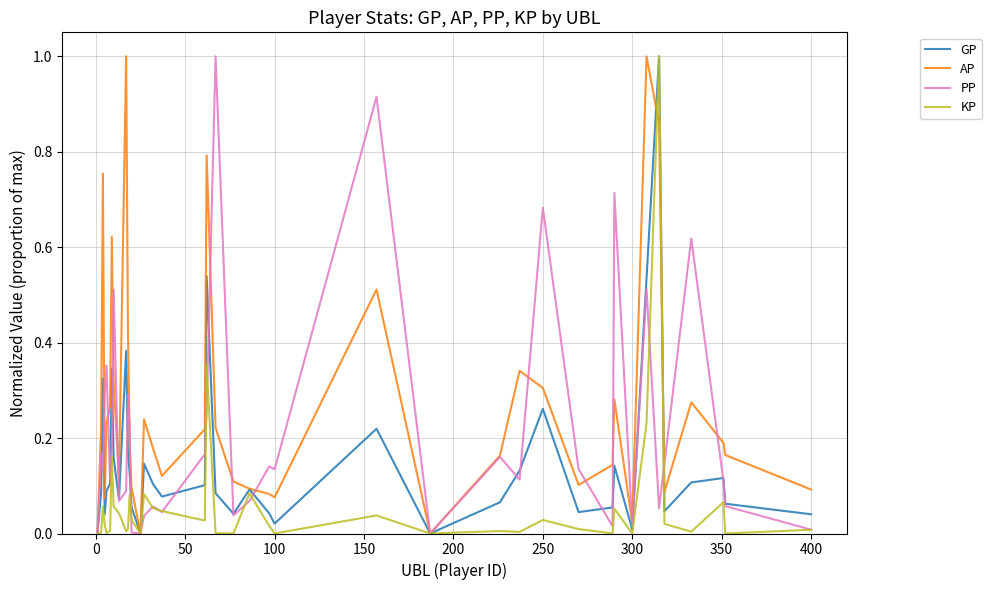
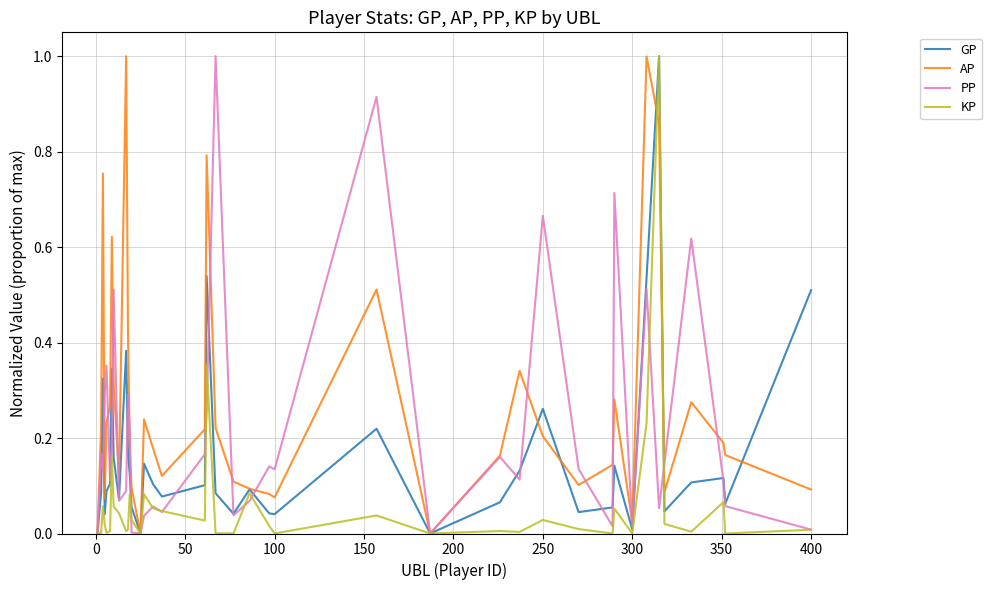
GP, 100: 0.02 -> 0.04
AP, 250: 0.31 -> 0.20
PP, 250: 0.68 -> 0.67
GP, 400: 0.04 -> 0.51
